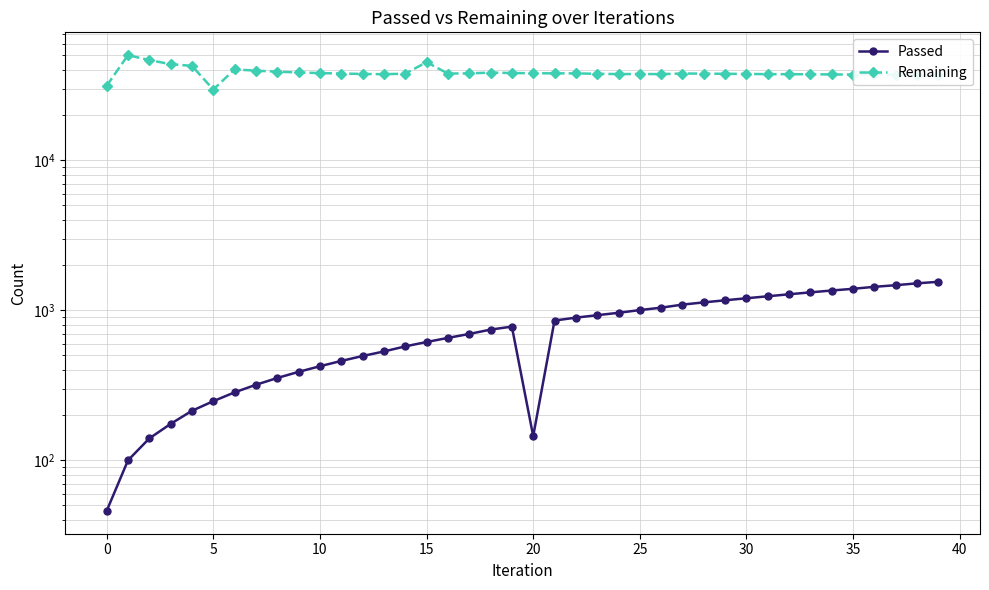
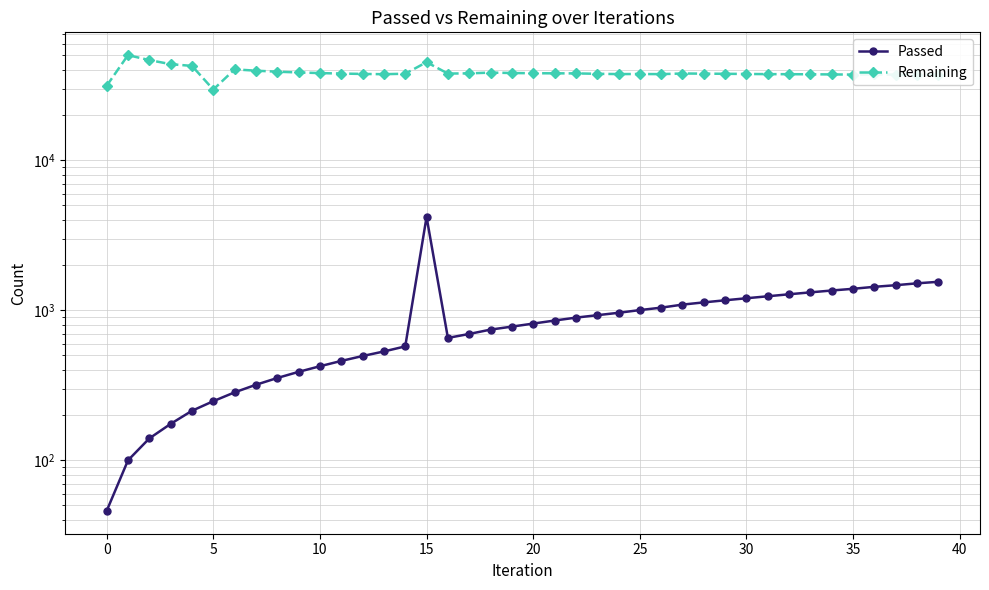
Passed, 15: 620 -> 4200
Passed, 20: 150 -> 800
